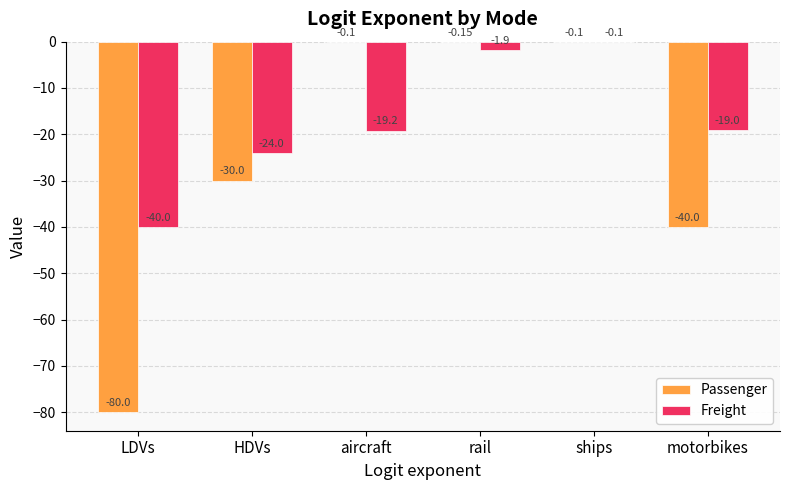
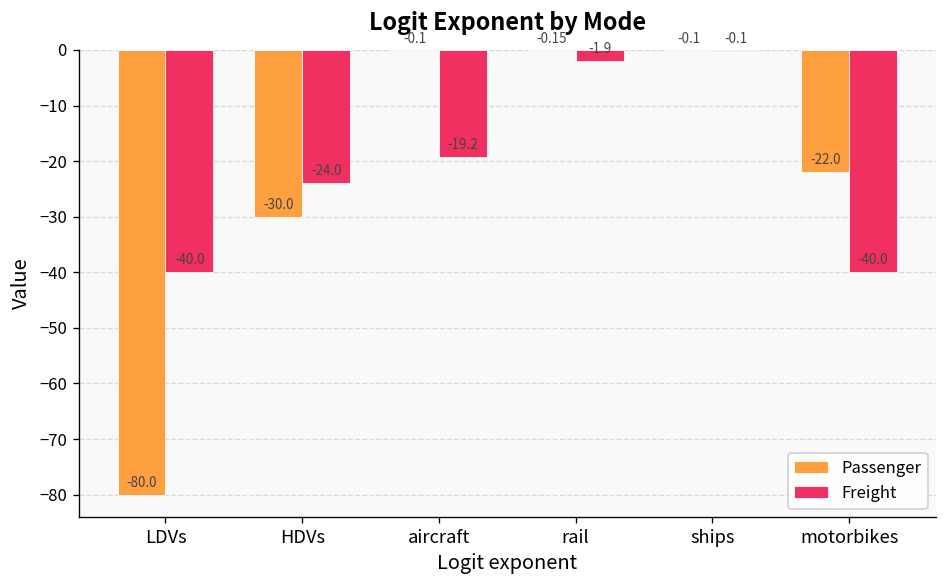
Passenger, motorbikes: -40.0 -> -22.0
Freight, motorbikes: -19.0 -> -40.0
